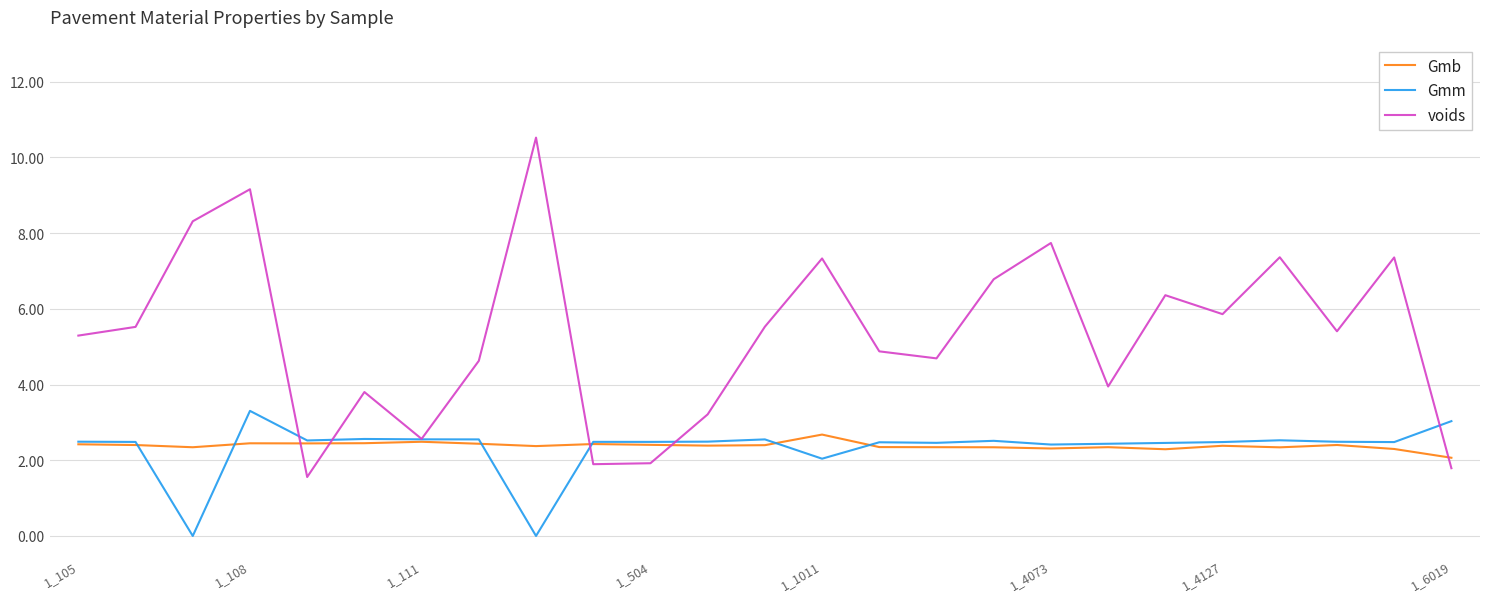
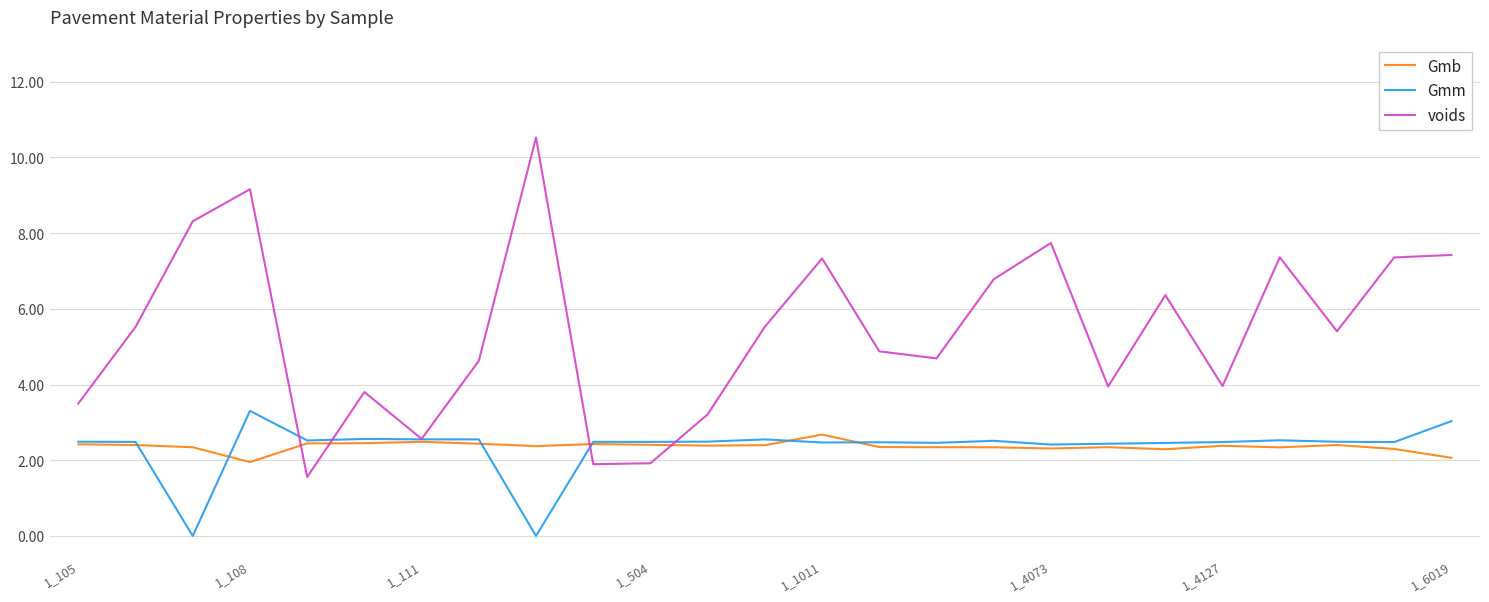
voids, 1_105: 5.3 -> 3.5
Gmb, 1_108: 2.4 -> 2.0
Gmm, 1_1011: 2.0 -> 2.5
voids, 1_4127: 5.9 -> 4.0
voids, 1_6019: 1.8 -> 7.4
